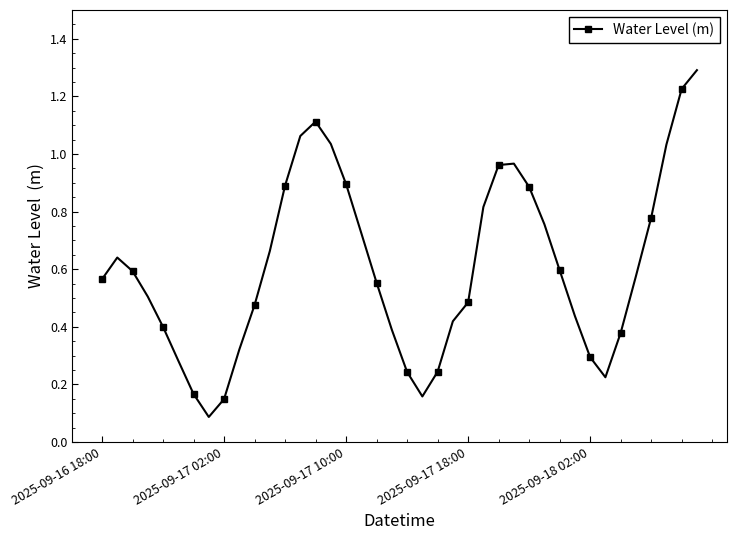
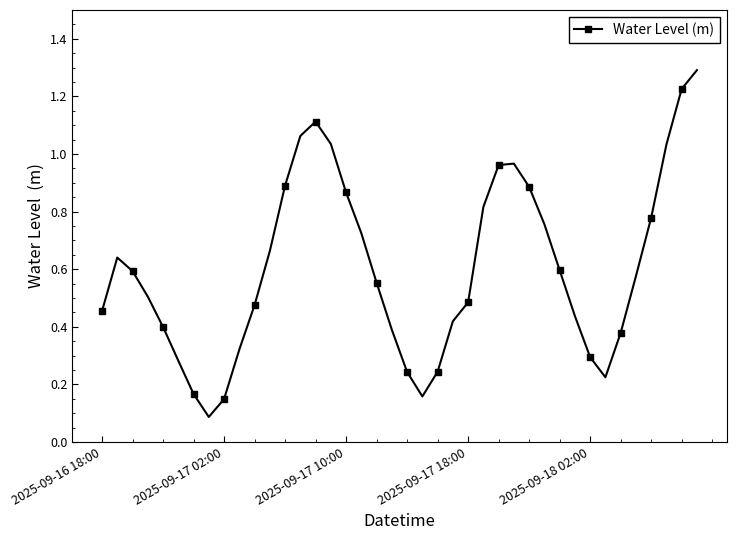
2025-09-16 18:00: 0.57 -> 0.45
2025-09-17 10:00: 0.90 -> 0.87
